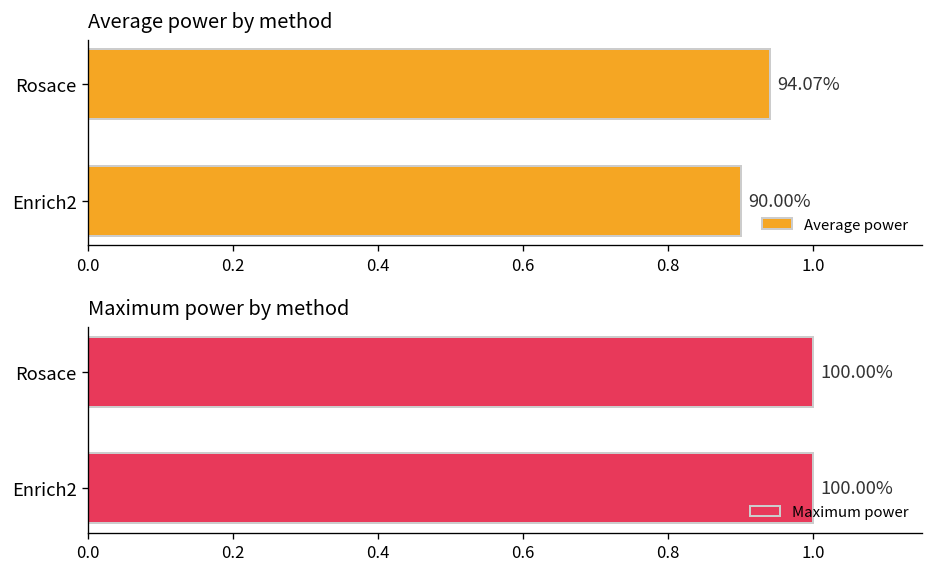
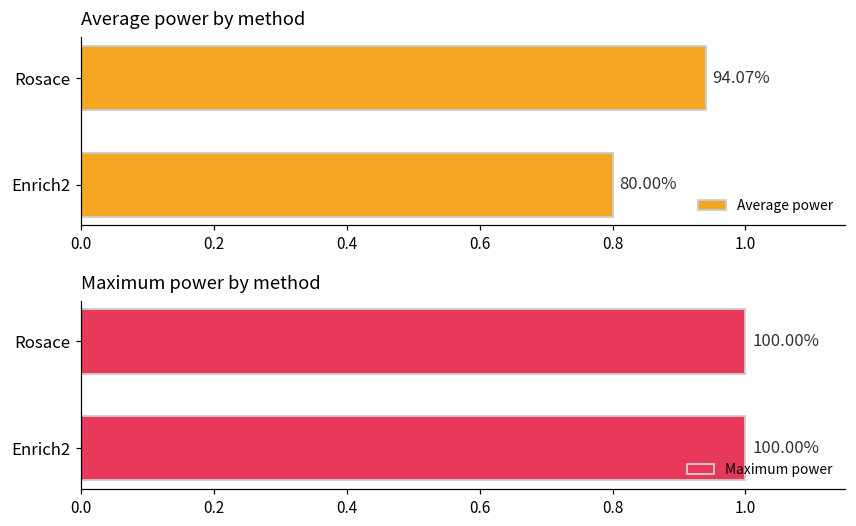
Average power by method, Enrich2: 90.00% -> 80.00%
